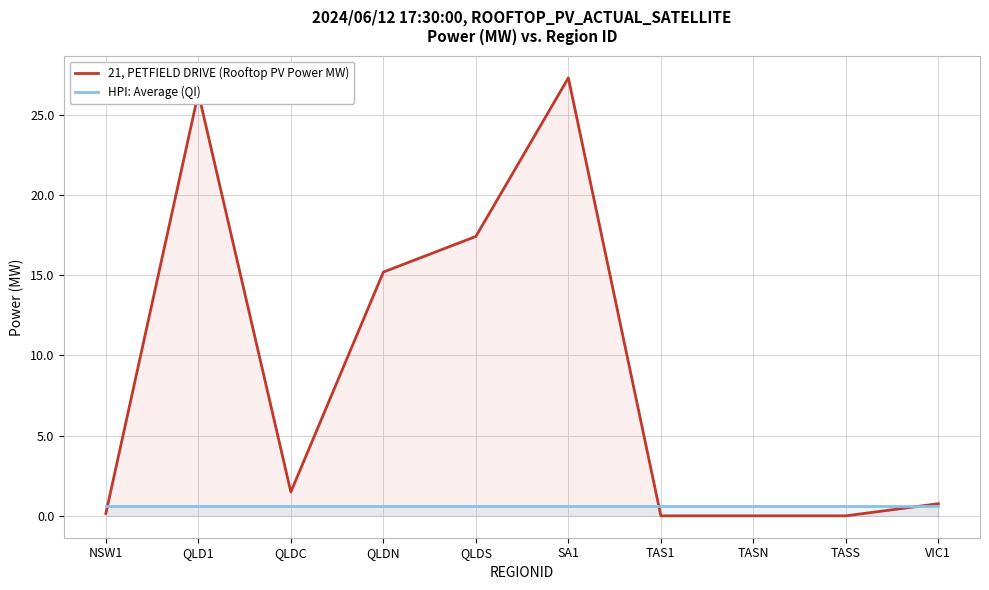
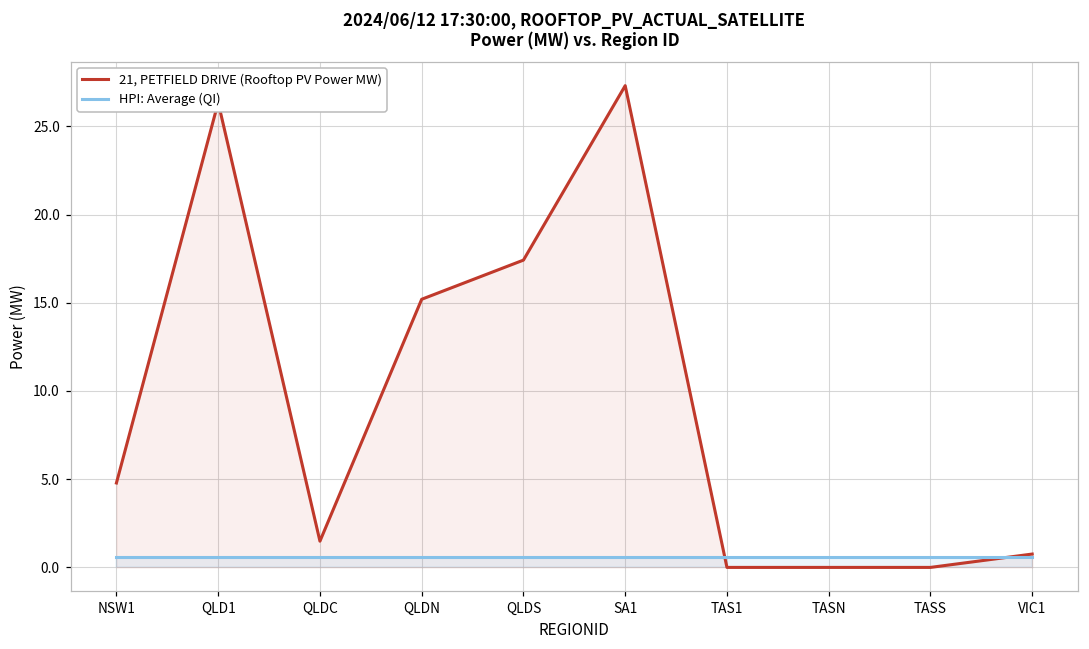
21, PETFIELD DRIVE (Rooftop PV Power MW), NSW1: 0.1 -> 4.8
